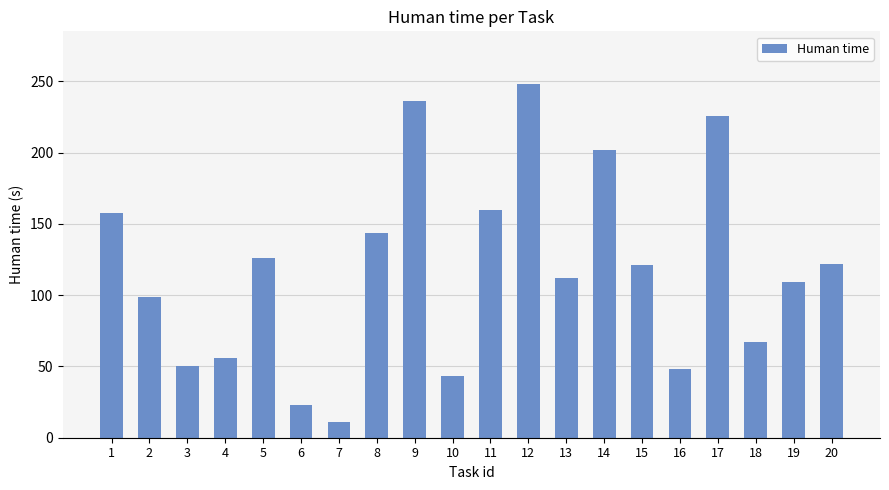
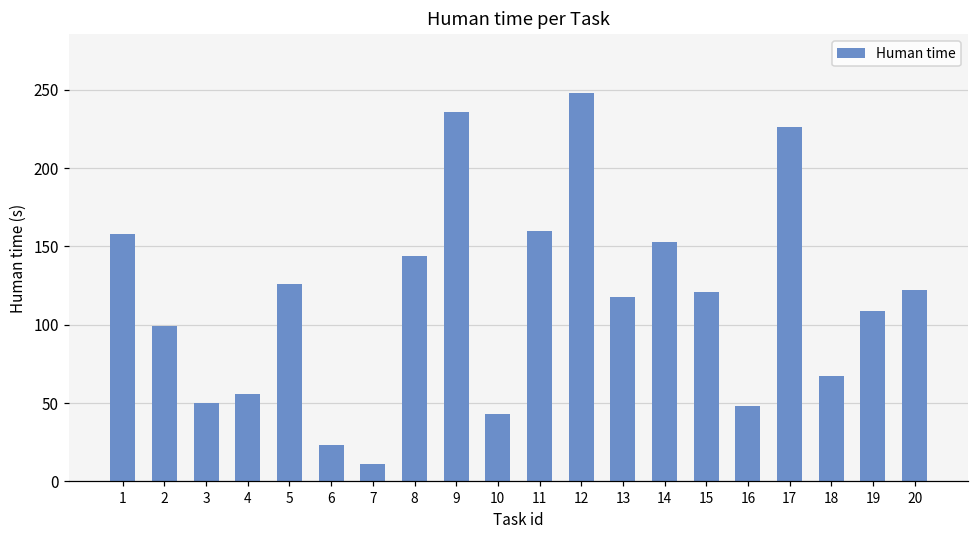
13: 112 -> 118
14: 202 -> 153
